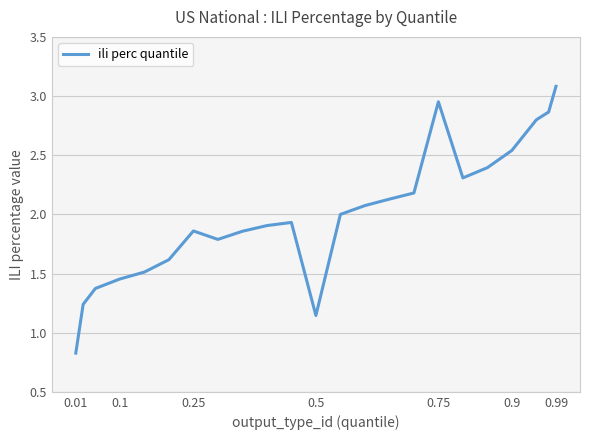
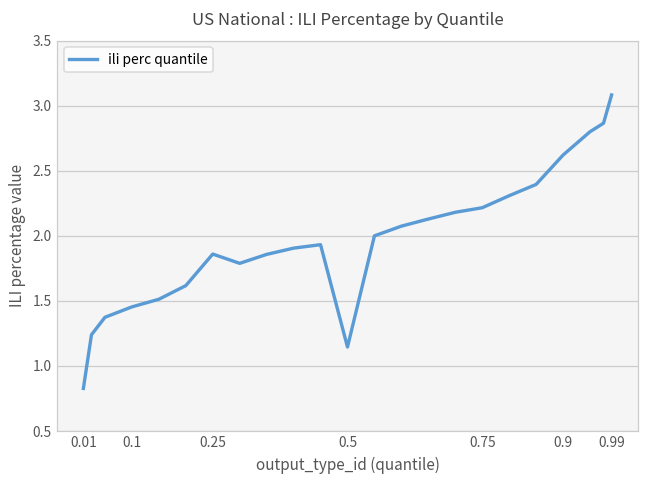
0.75: 2.95 -> 2.22
0.9: 2.54 -> 2.62
